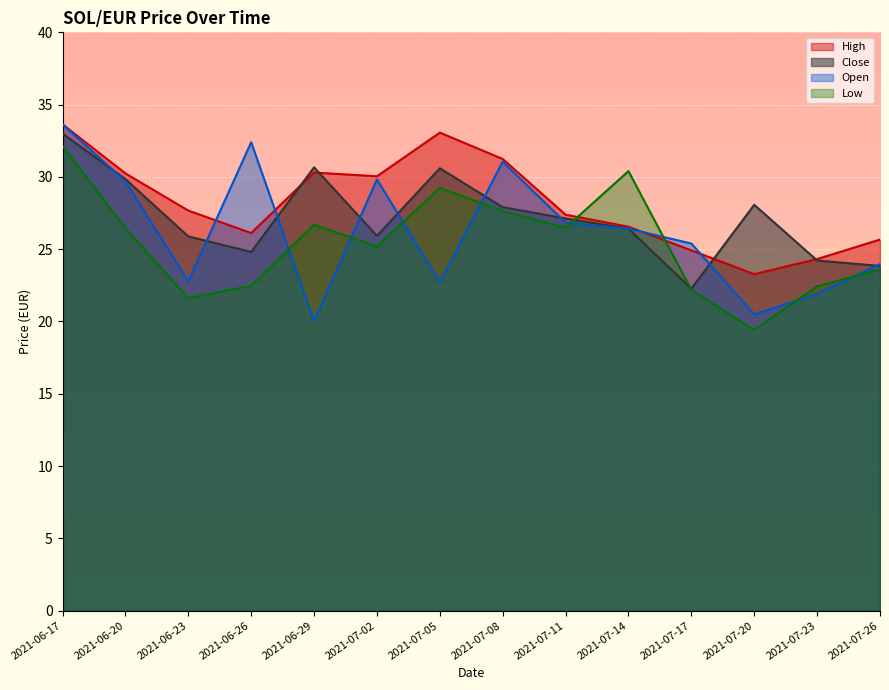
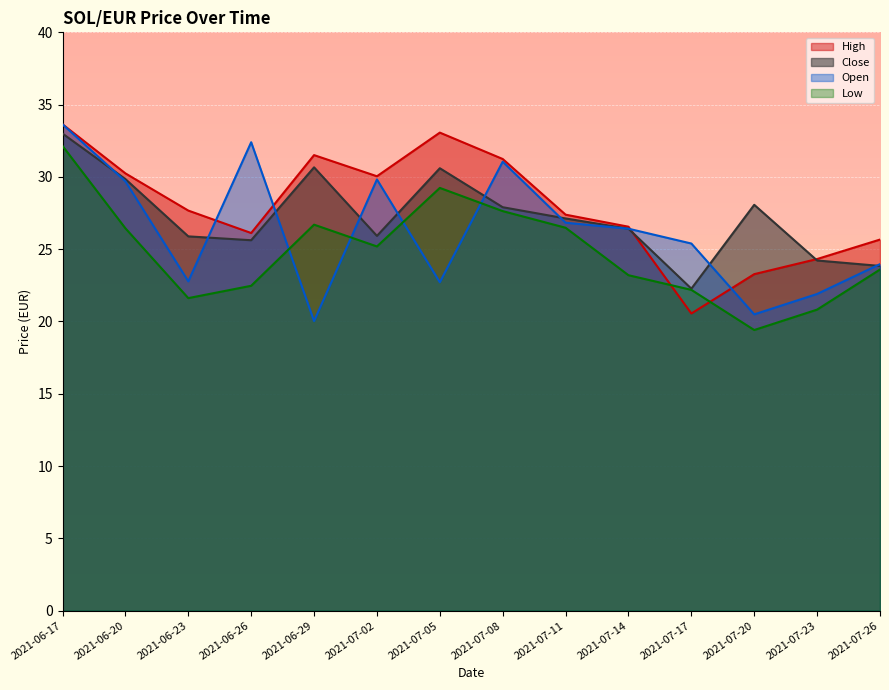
Close, 2021-06-26: 24.8 -> 25.6
High, 2021-06-29: 30.3 -> 31.5
Low, 2021-07-14: 30.4 -> 23.2
High, 2021-07-17: 24.9 -> 20.6
Low, 2021-07-23: 22.4 -> 20.8
